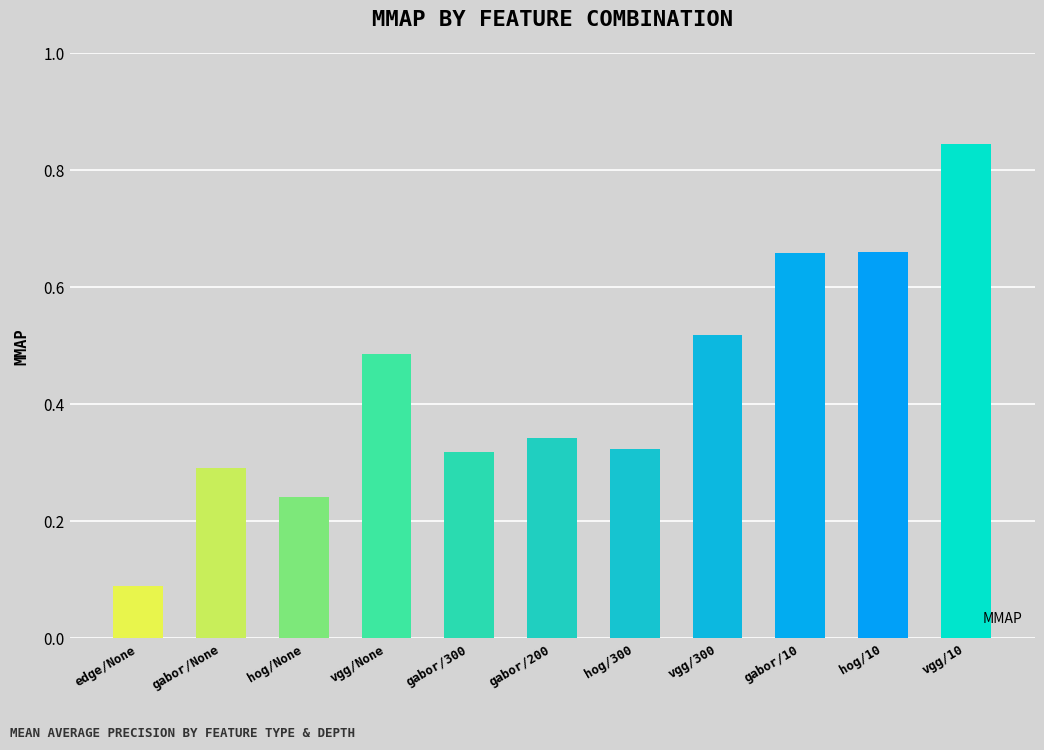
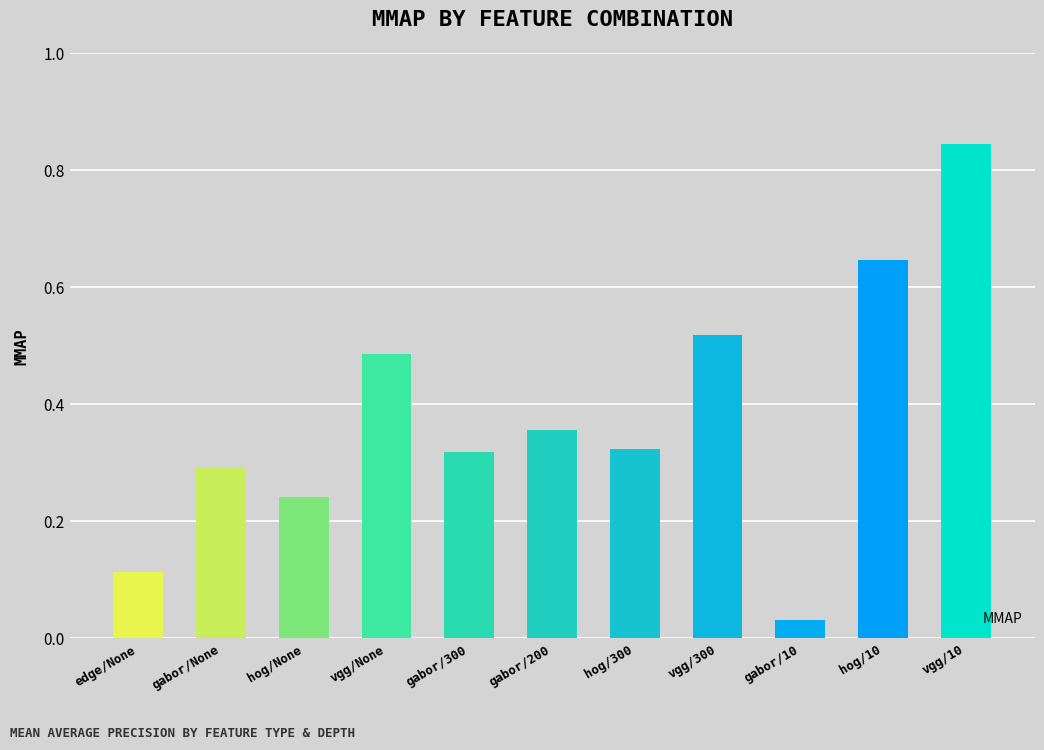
edge/None: 0.09 -> 0.11
gabor/200: 0.34 -> 0.36
gabor/10: 0.66 -> 0.03
hog/10: 0.66 -> 0.65
